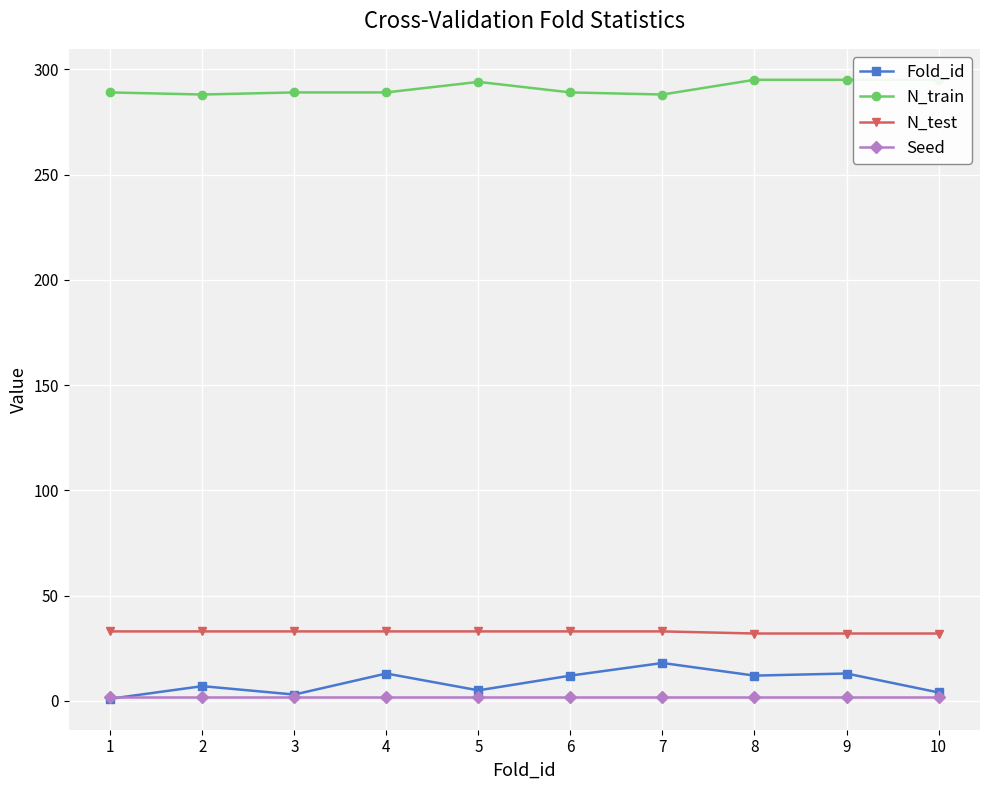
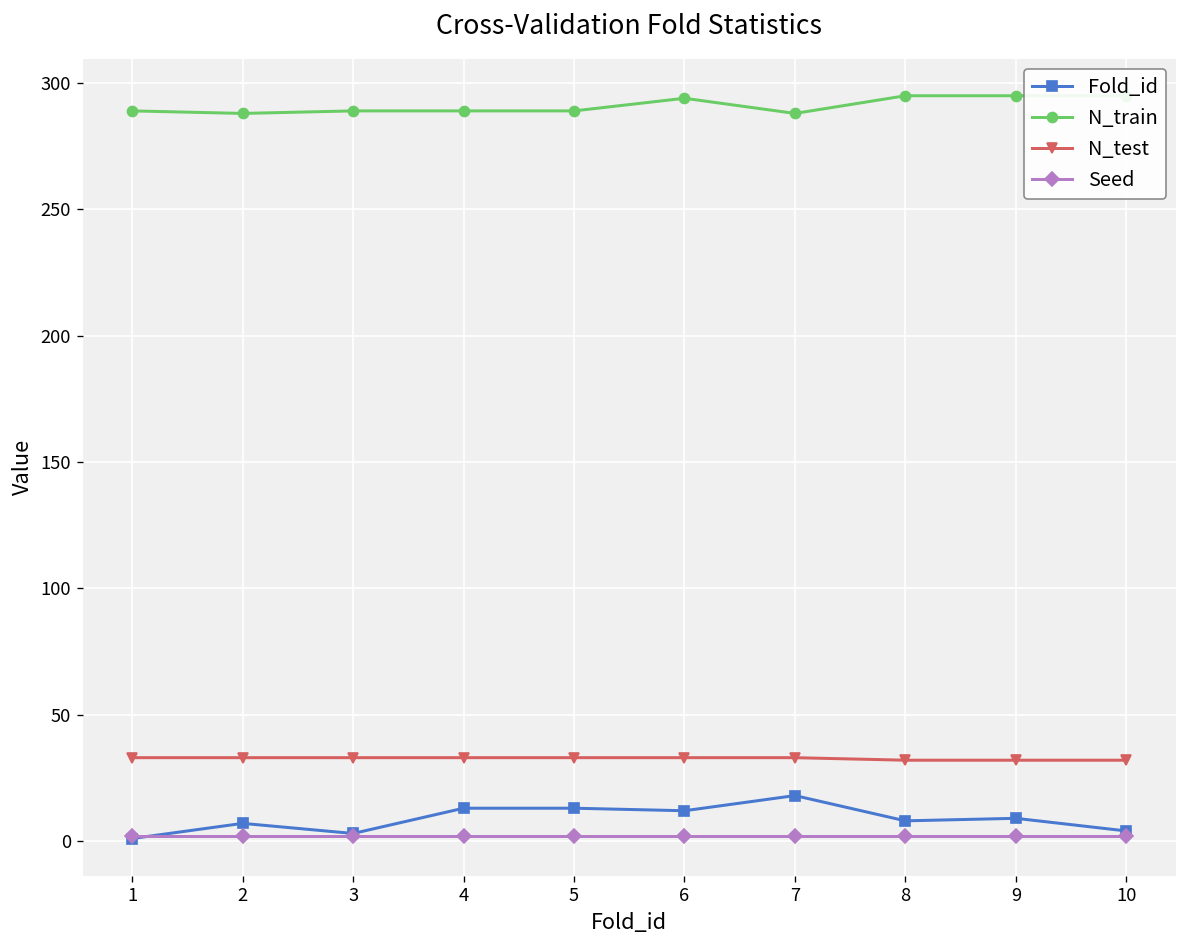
Fold_id, 5: 5 -> 13
N_train, 5: 294 -> 289
N_train, 6: 289 -> 294
Fold_id, 8: 12 -> 8
Fold_id, 9: 13 -> 9
